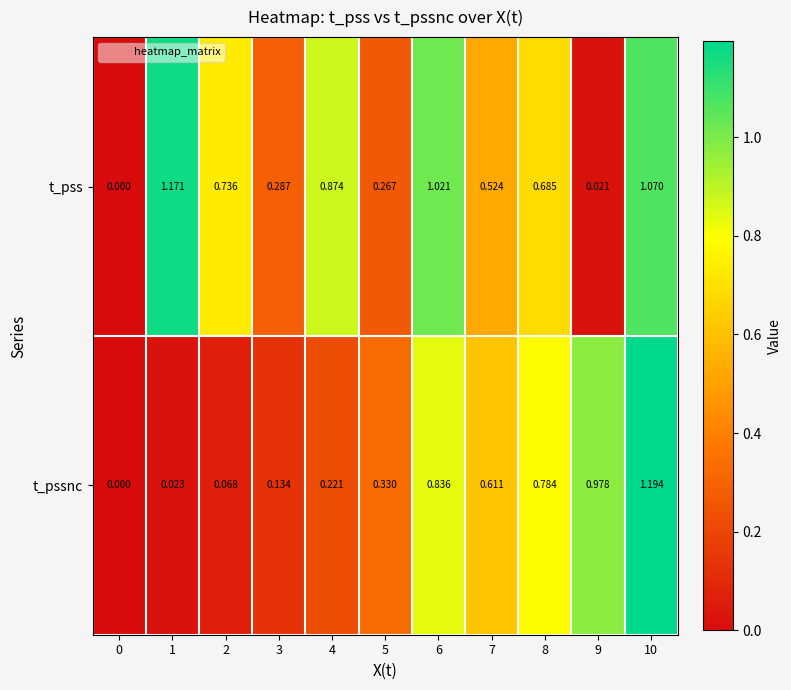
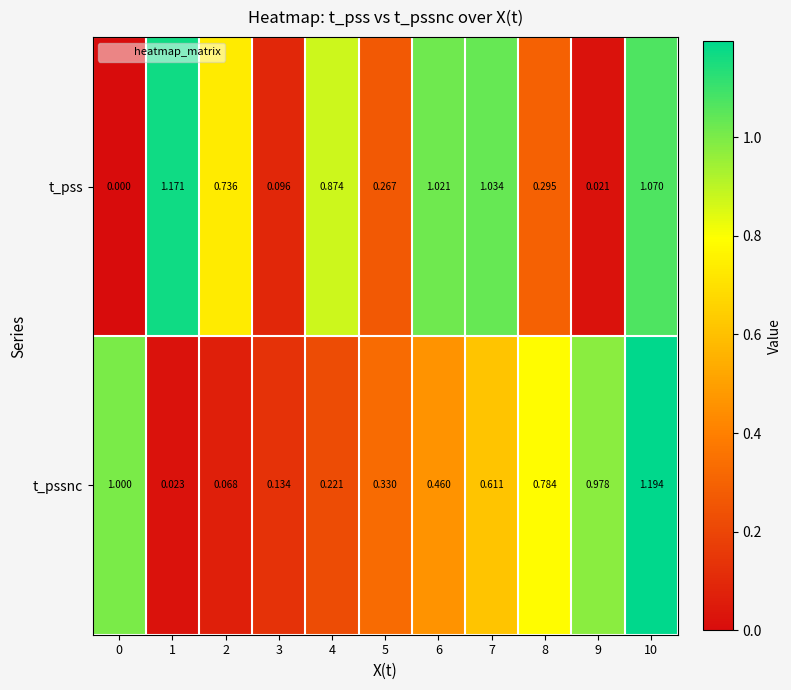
t_pss, 3: 0.287 -> 0.096
t_pss, 7: 0.524 -> 1.034
t_pss, 8: 0.685 -> 0.295
t_pssnc, 0: 0.000 -> 1.000
t_pssnc, 6: 0.836 -> 0.460
